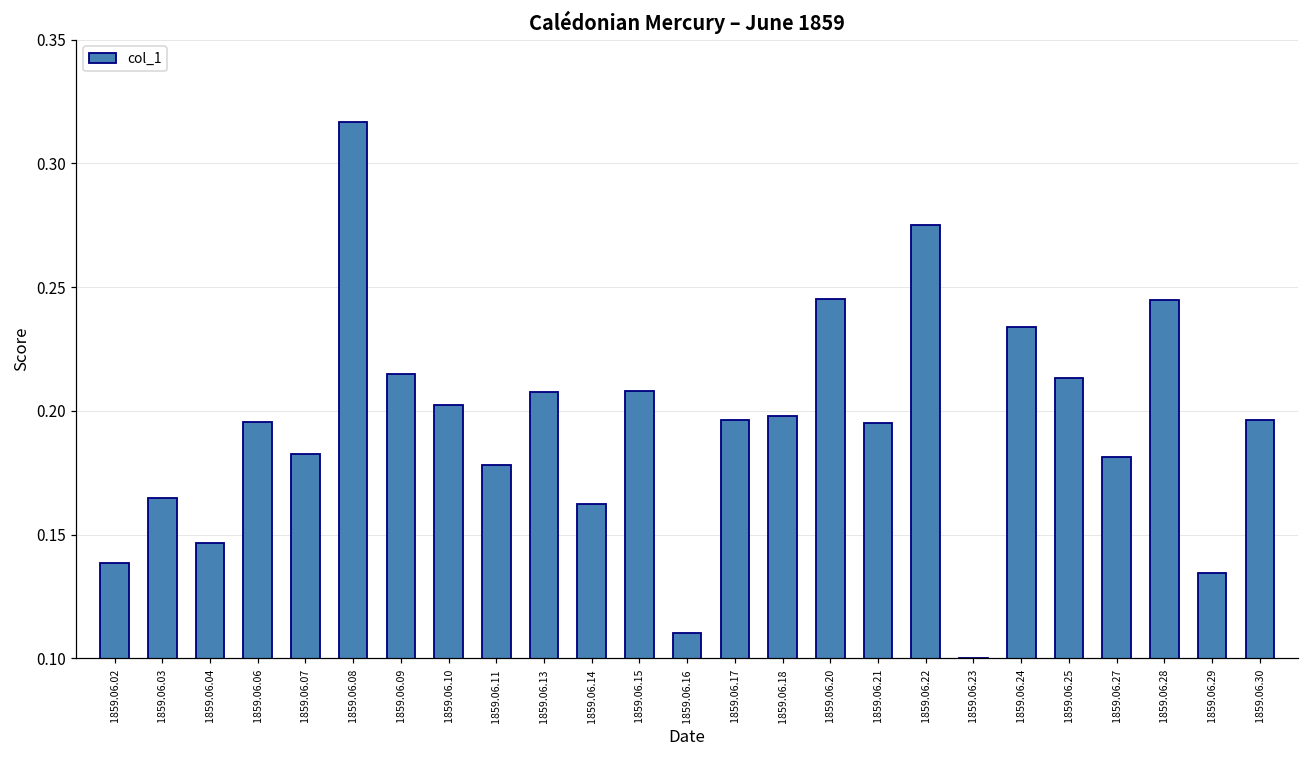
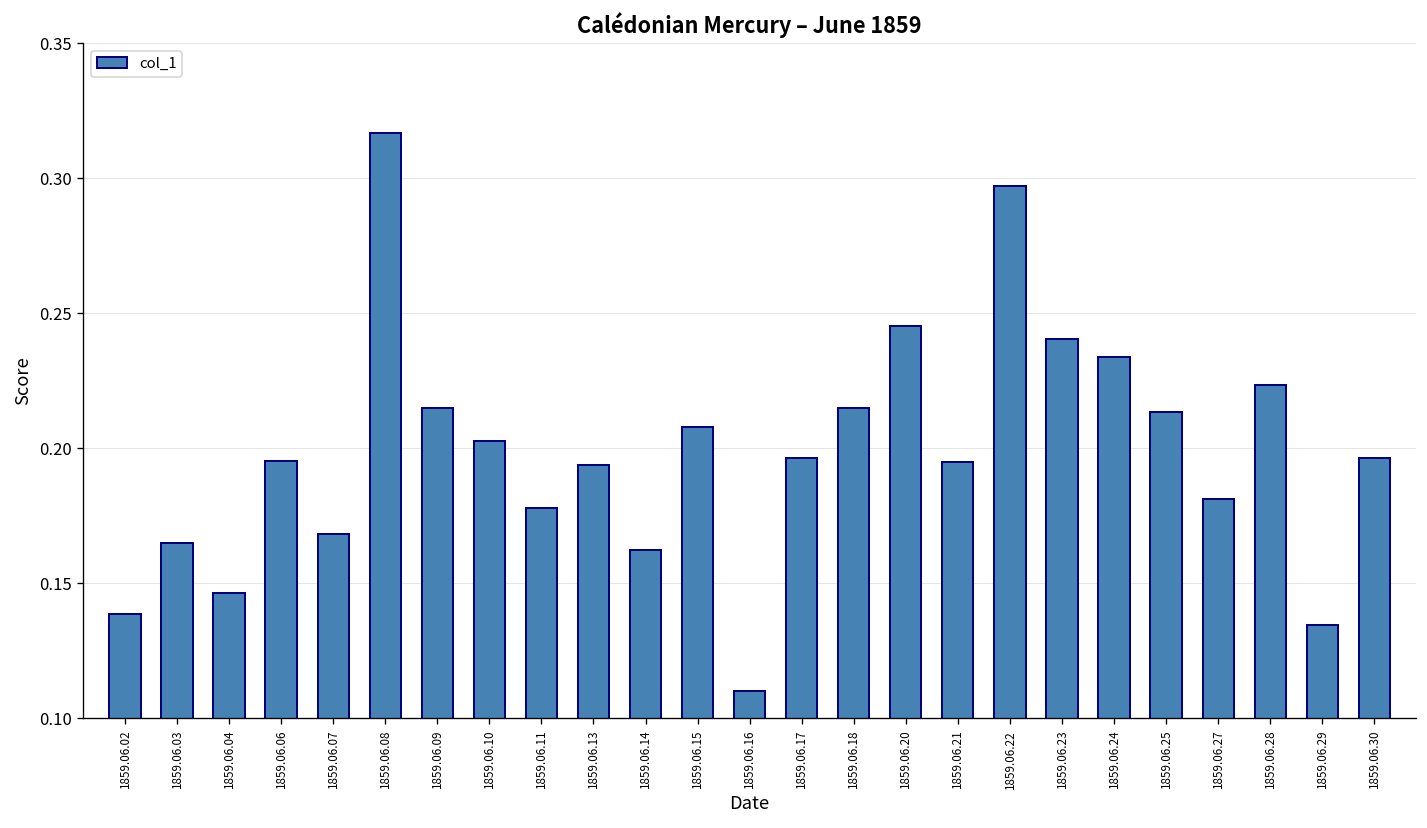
1859.06.07: 0.183 -> 0.168
1859.06.13: 0.207 -> 0.194
1859.06.18: 0.198 -> 0.215
1859.06.22: 0.275 -> 0.297
1859.06.23: 0.100 -> 0.240
1859.06.28: 0.245 -> 0.223
